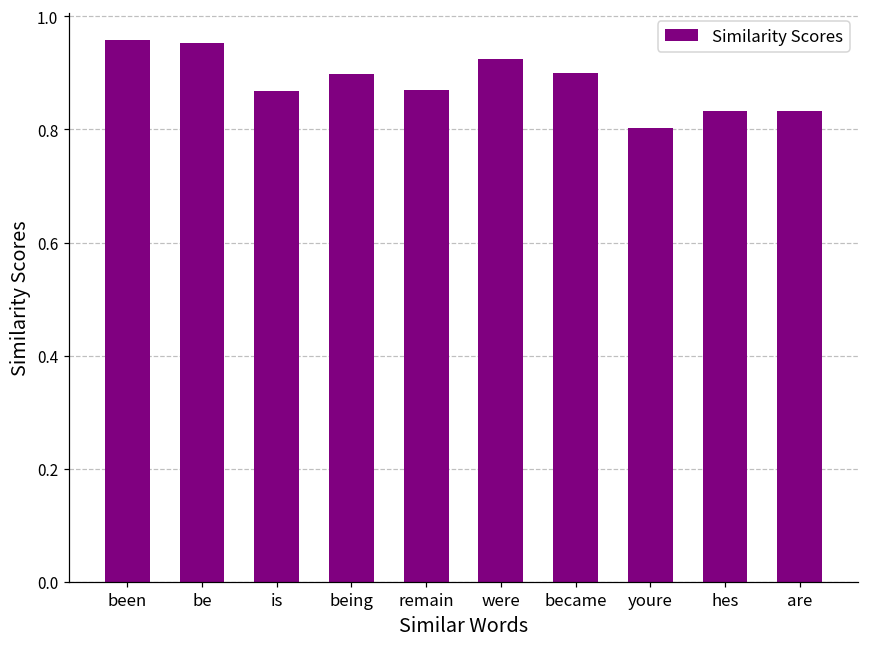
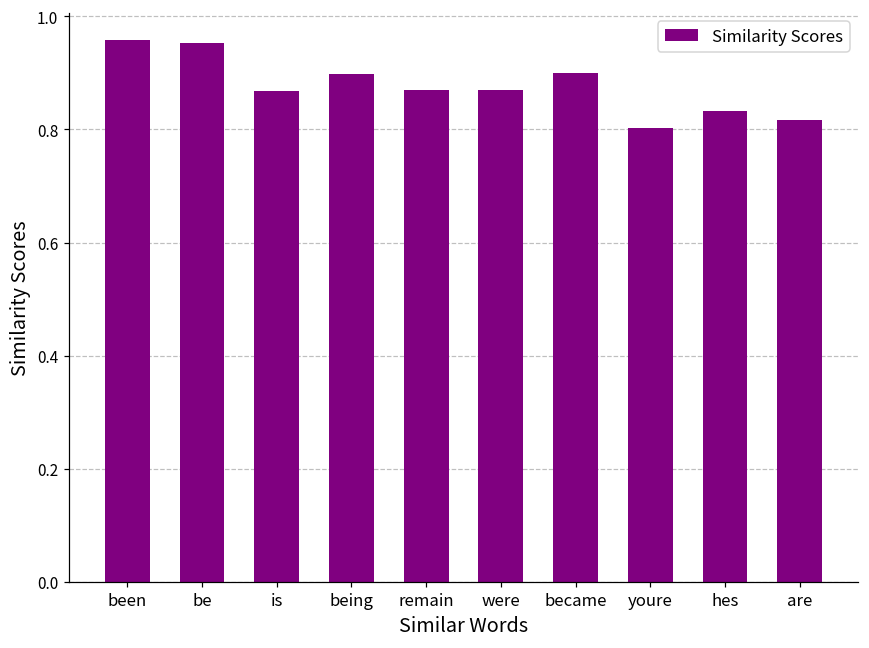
were: 0.92 -> 0.87
are: 0.83 -> 0.82
